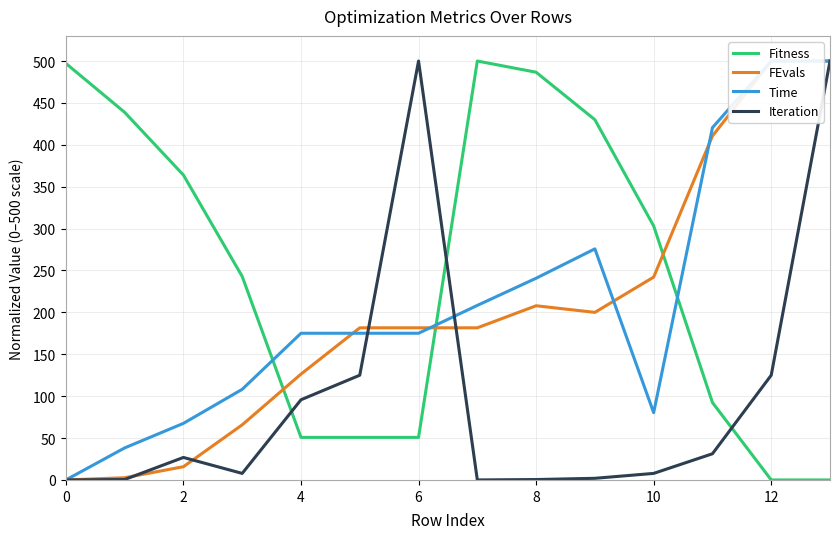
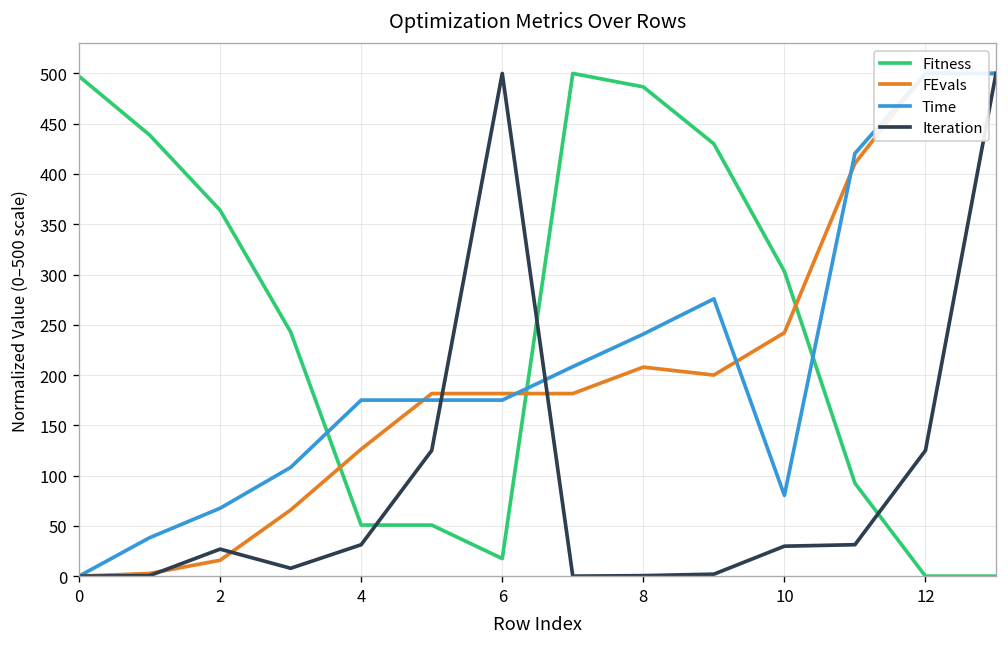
Iteration, 4: 100 -> 30
Fitness, 6: 50 -> 20
Iteration, 10: 10 -> 30
